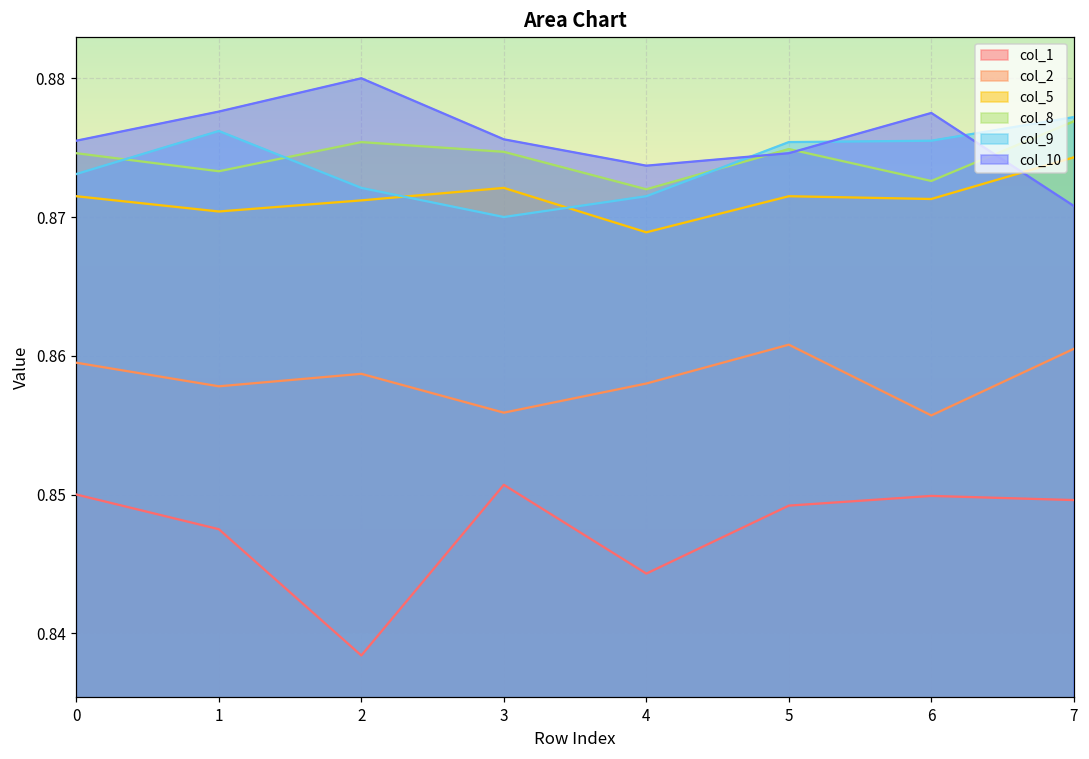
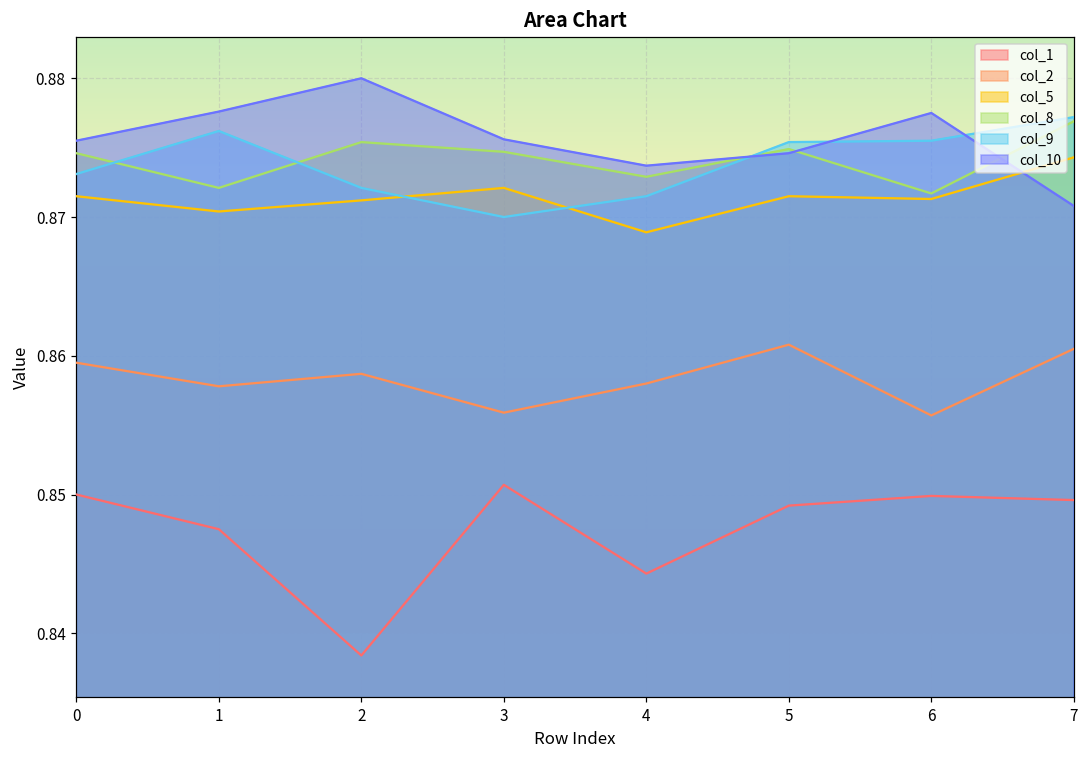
col_8, 1: 0.8733 -> 0.8721
col_8, 4: 0.8720 -> 0.8729
col_8, 6: 0.8726 -> 0.8717
